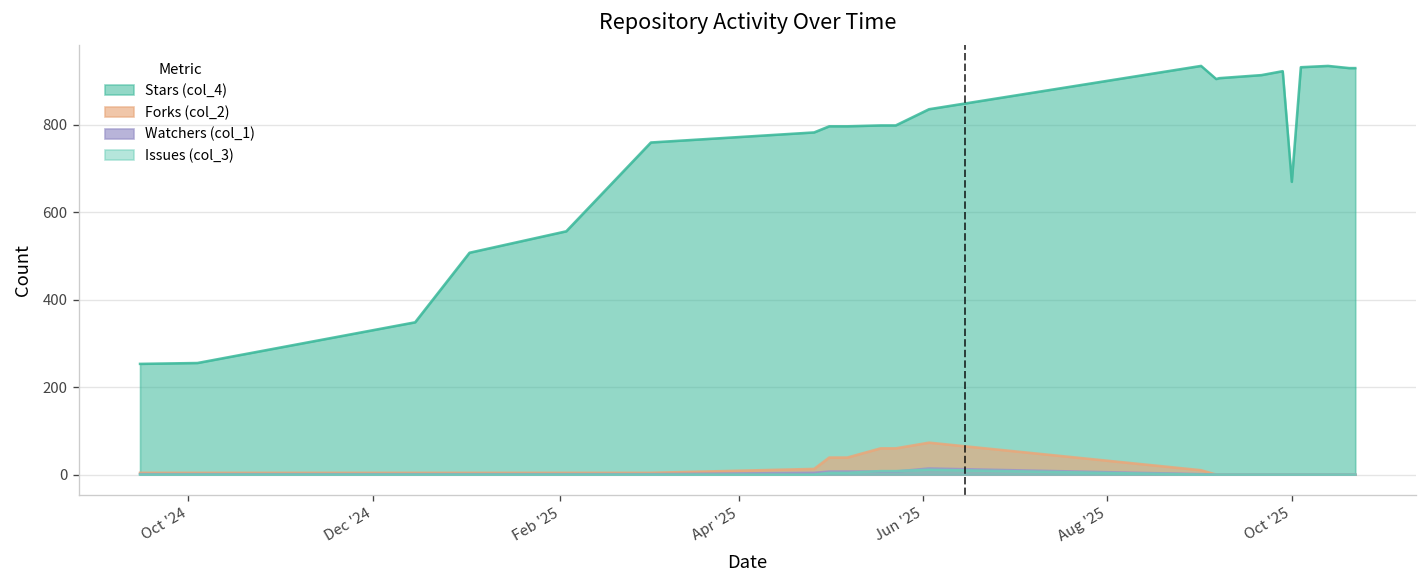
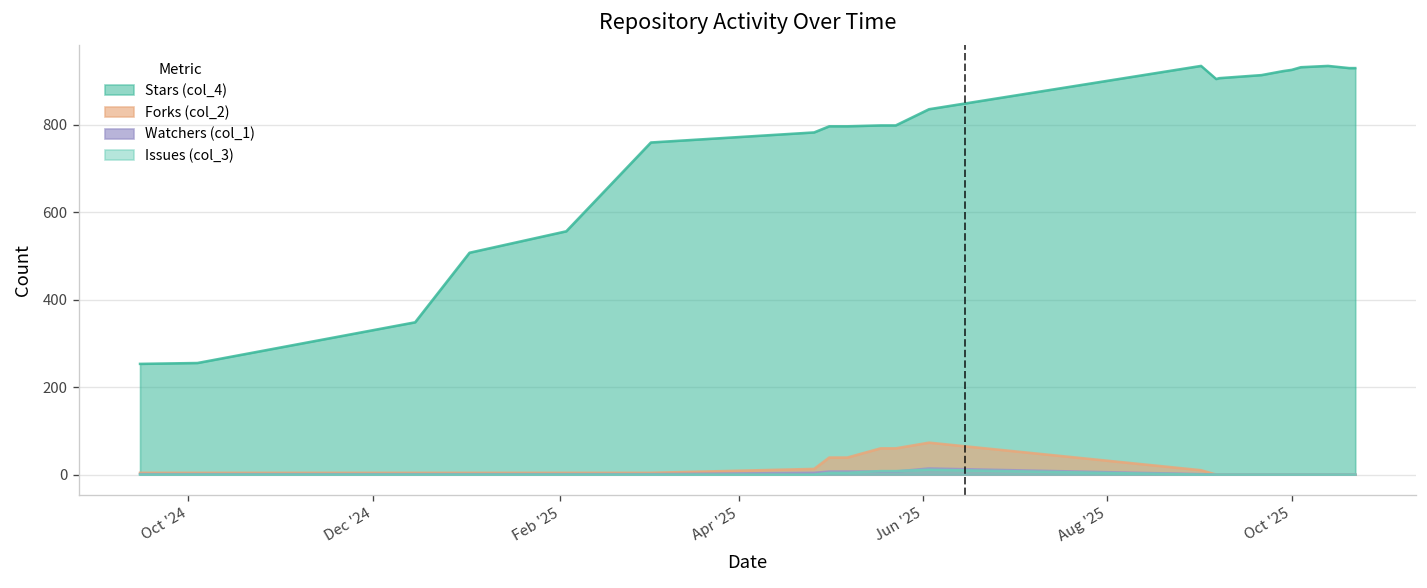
Stars (col_4), Oct '25: 670 -> 930
